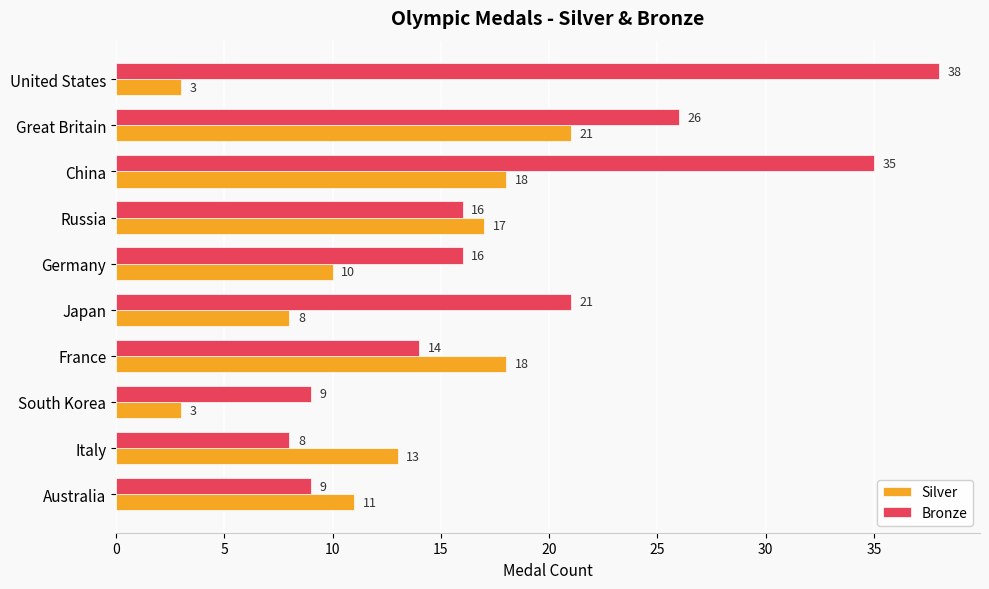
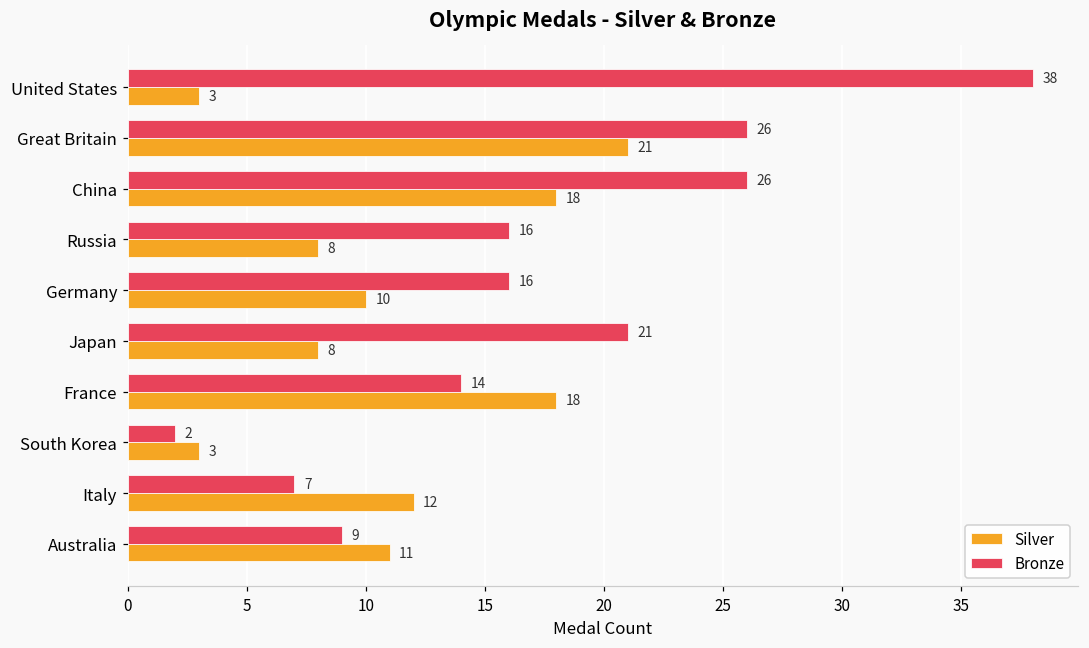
Bronze, China: 35 -> 26
Silver, Russia: 17 -> 8
Bronze, South Korea: 9 -> 2
Bronze, Italy: 8 -> 7
Silver, Italy: 13 -> 12
